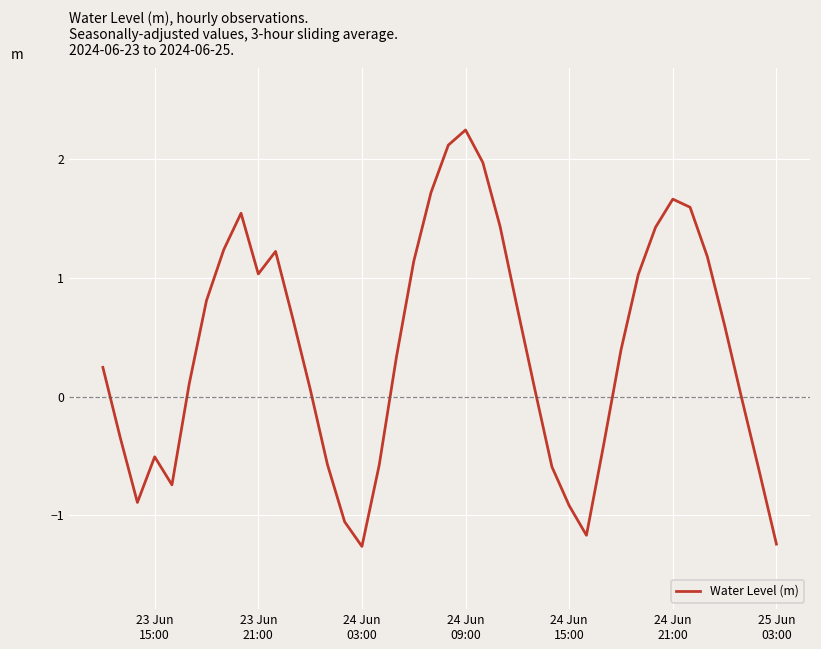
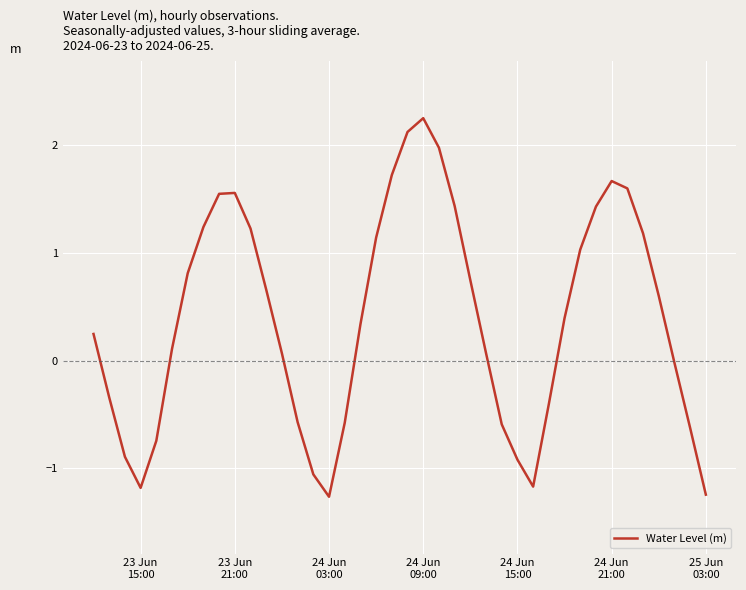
23 Jun 15:00: -0.51 -> -1.18
23 Jun 21:00: 1.03 -> 1.55
